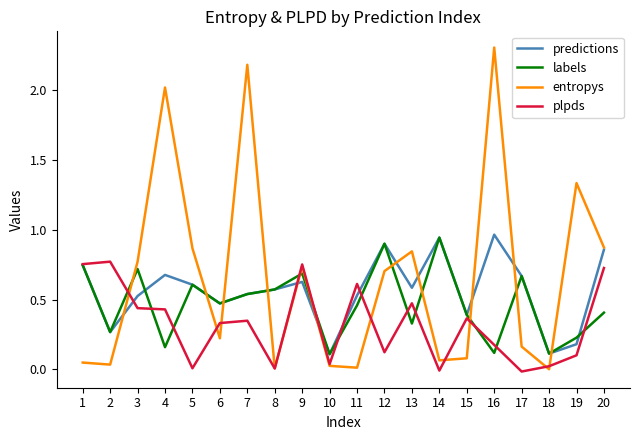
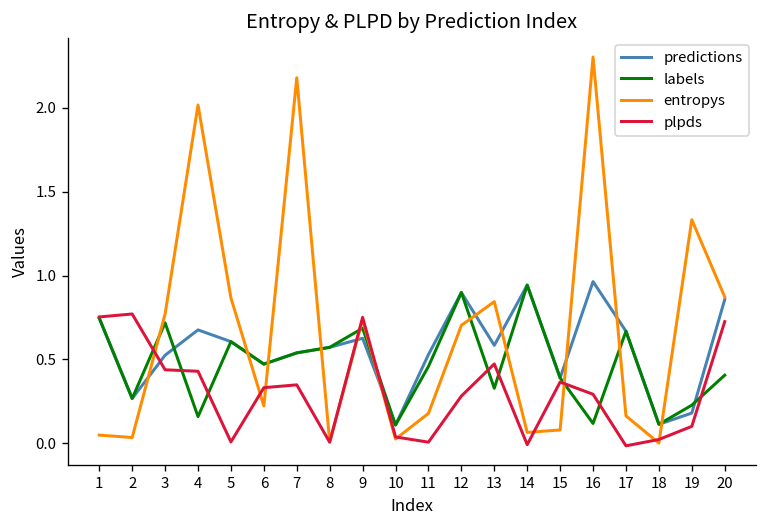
entropys, 11: 0.01 -> 0.18
plpds, 11: 0.61 -> 0.01
plpds, 12: 0.12 -> 0.28
plpds, 16: 0.18 -> 0.29
